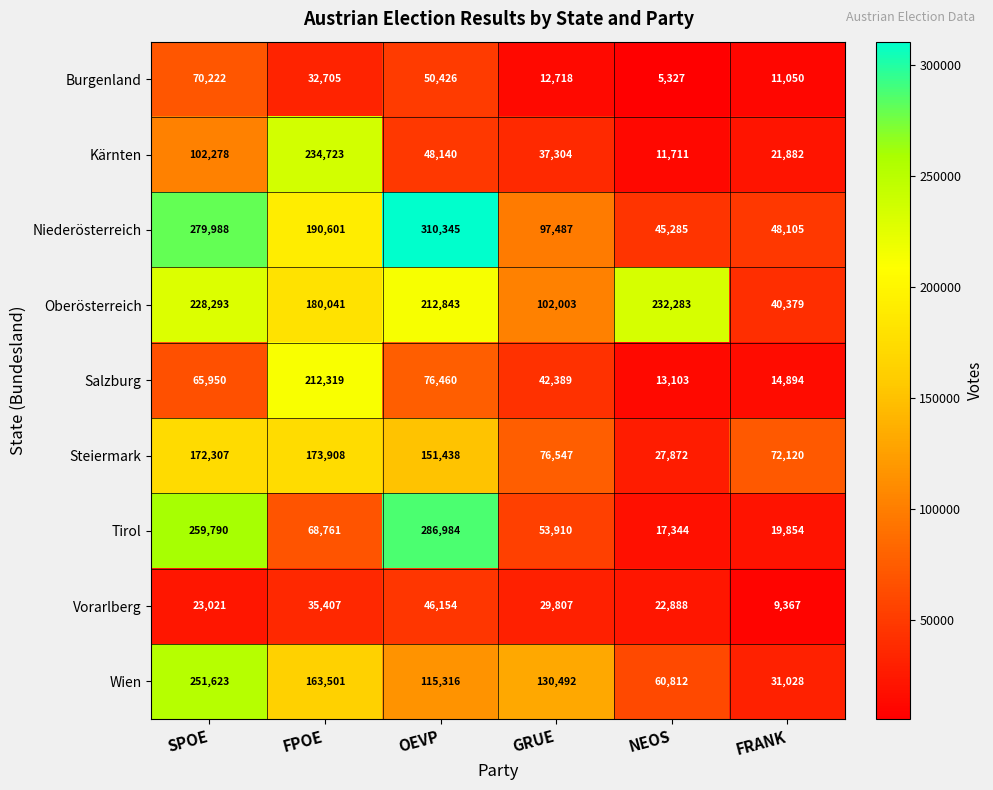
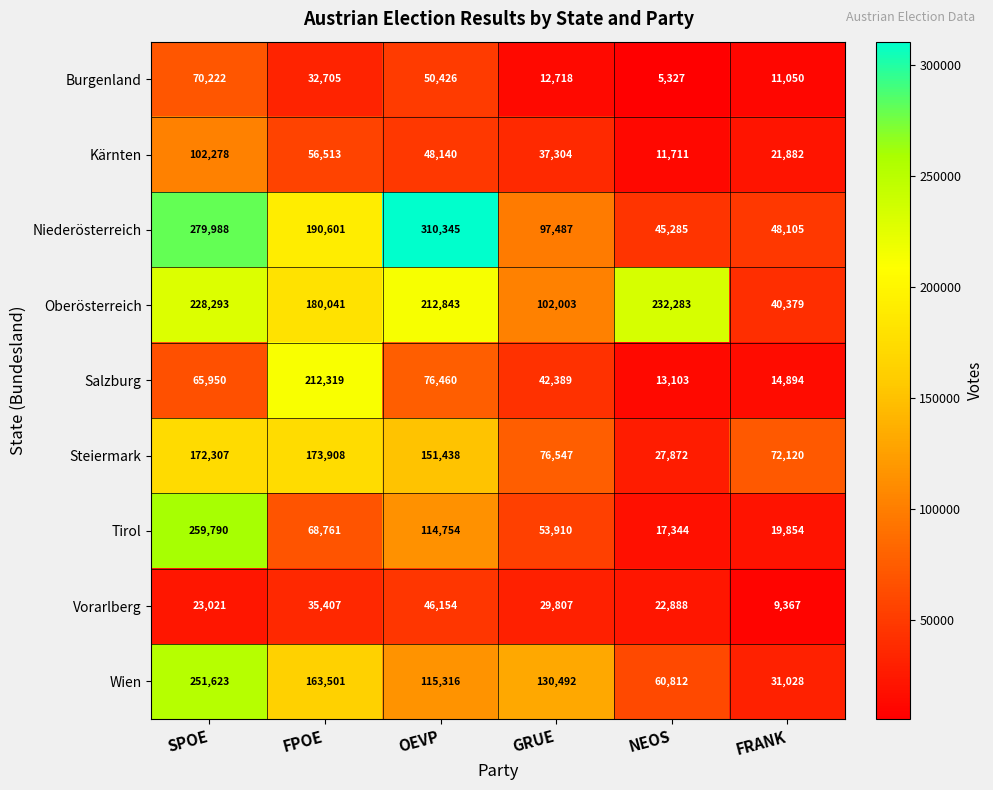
Kärnten, FPOE: 234,723 -> 56,513
Tirol, OEVP: 286,984 -> 114,754
